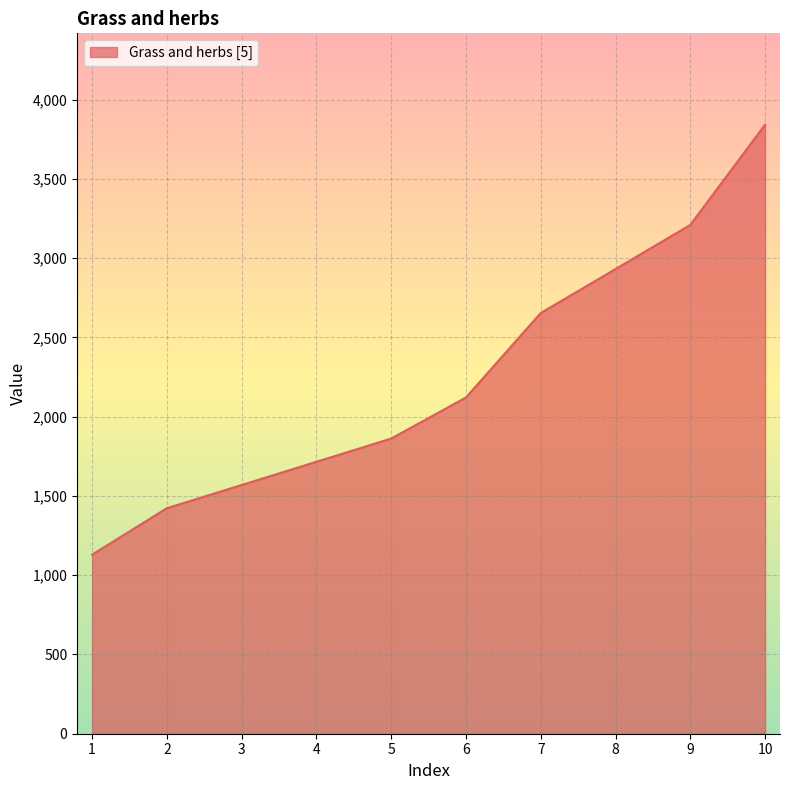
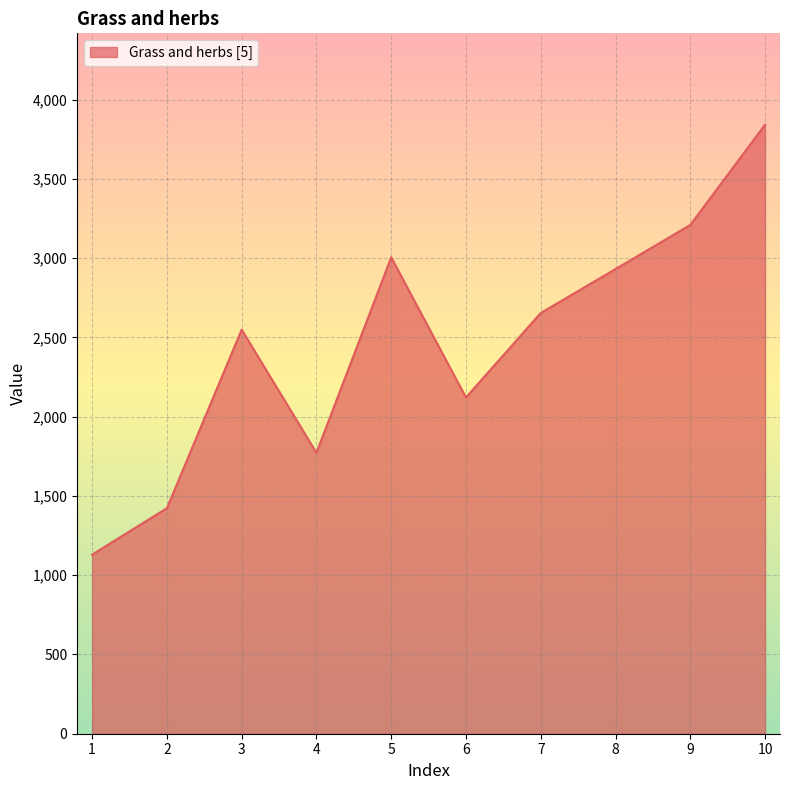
3: 1,570 -> 2,550
4: 1,720 -> 1,770
5: 1,860 -> 3,000
